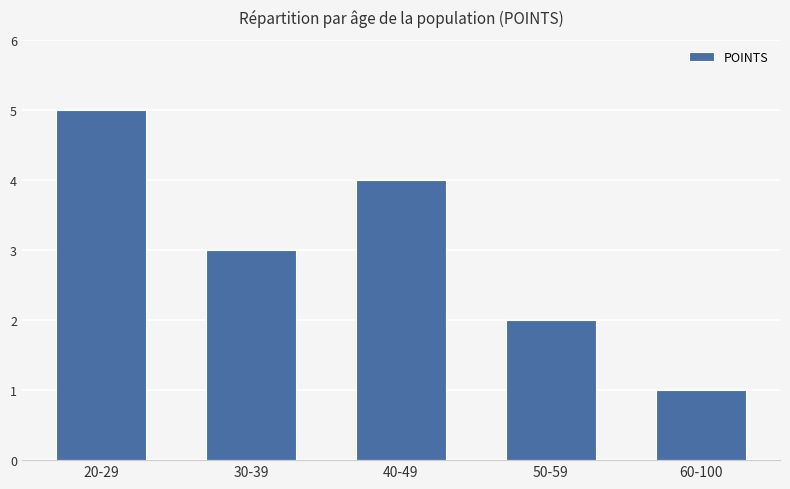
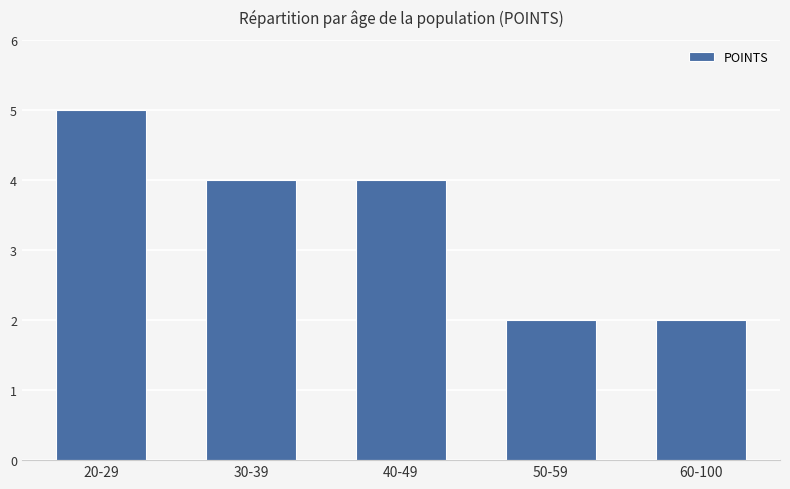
30-39: 3 -> 4
60-100: 1 -> 2
